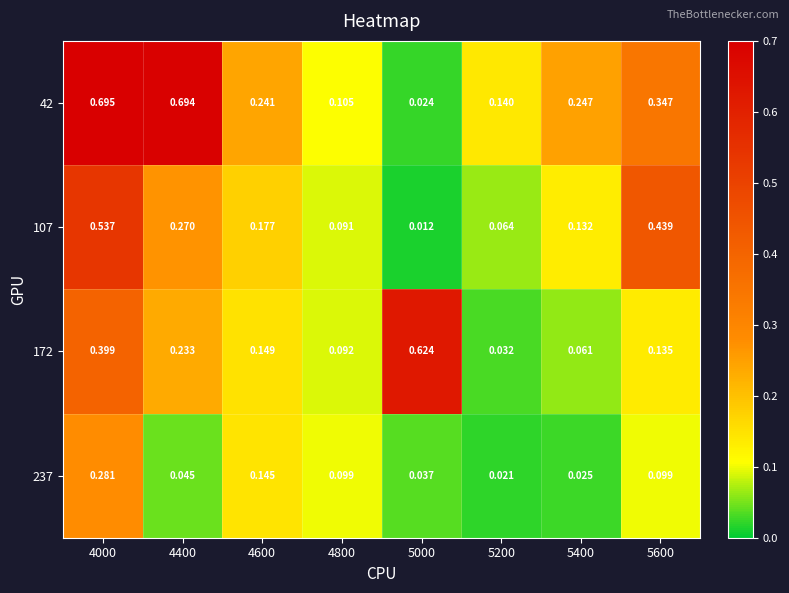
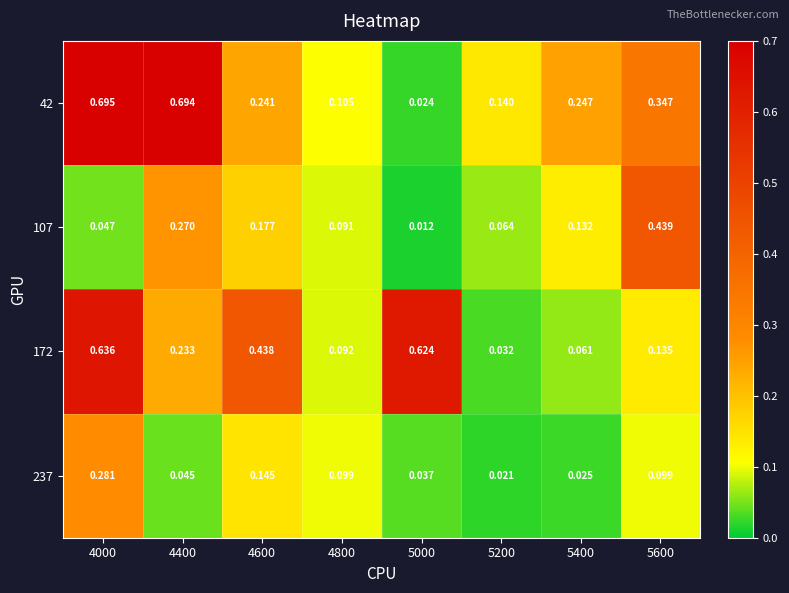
107, 4000: 0.537 -> 0.047
172, 4000: 0.399 -> 0.636
172, 4600: 0.149 -> 0.438
